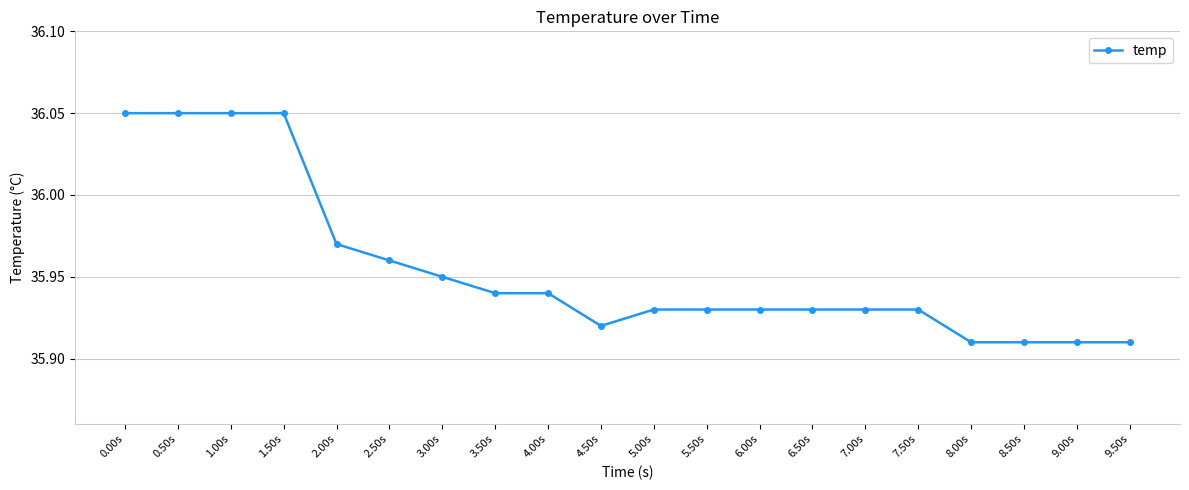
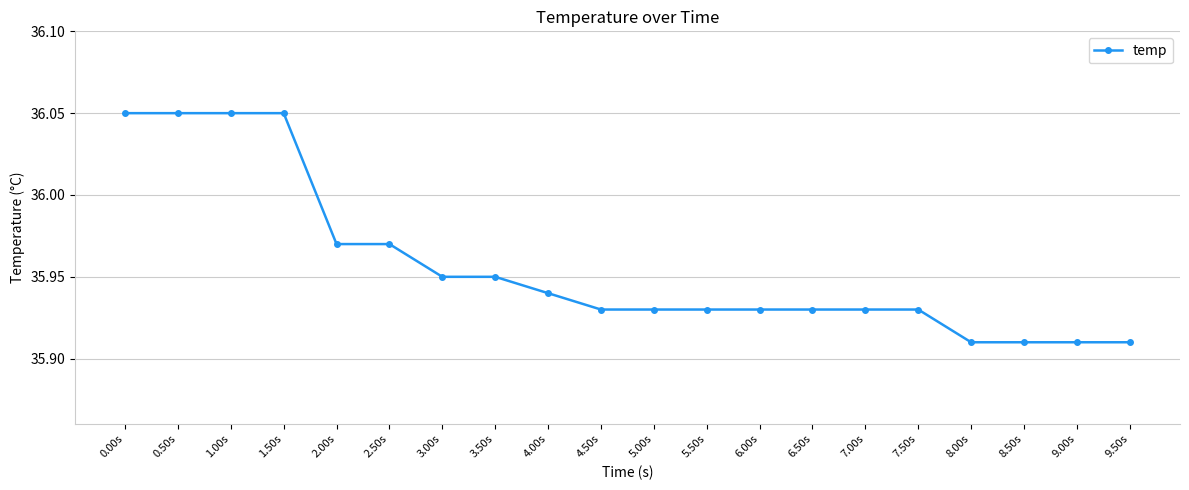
2.50s: 35.96 -> 35.97
3.50s: 35.94 -> 35.95
4.50s: 35.92 -> 35.93
